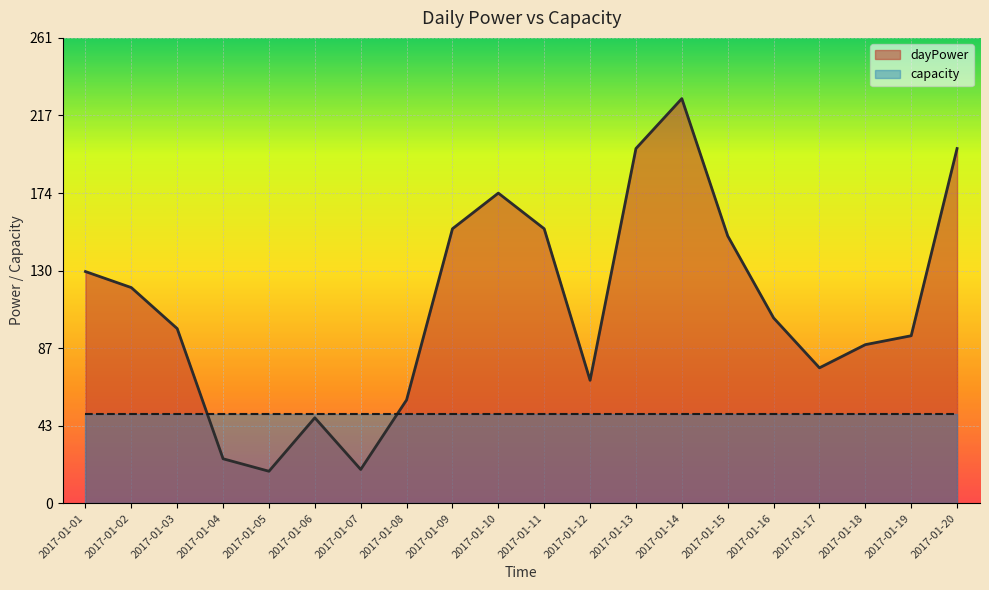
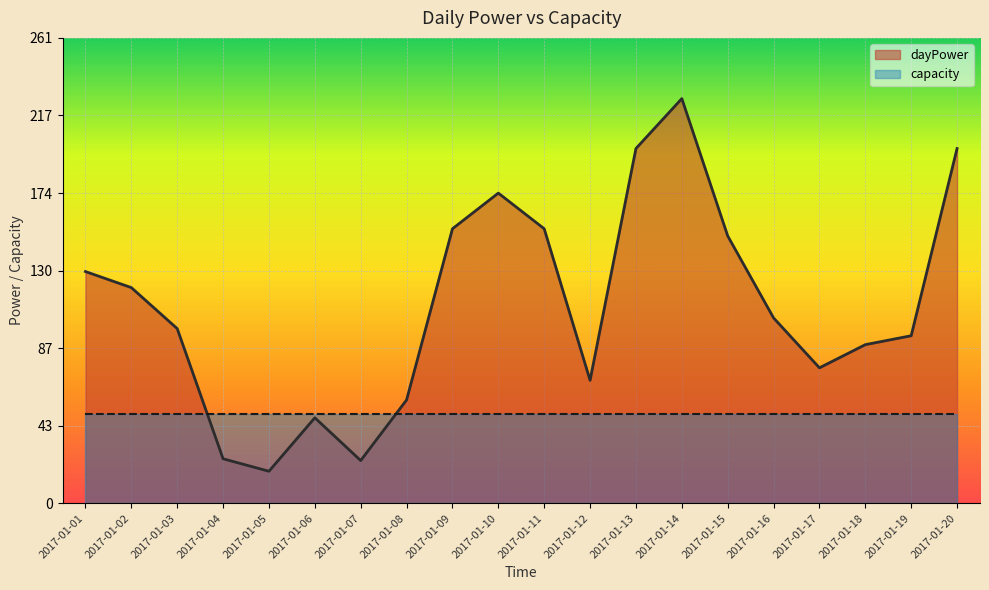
dayPower, 2017-01-07: 19 -> 24
